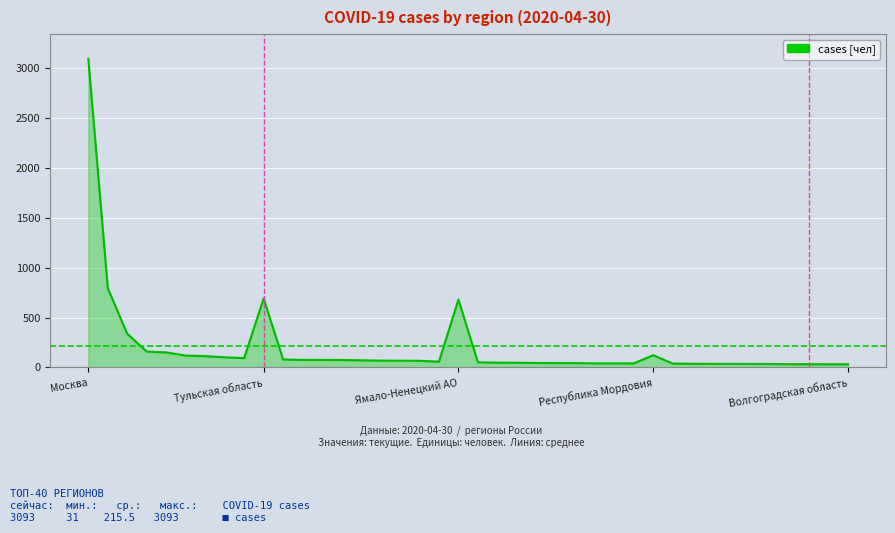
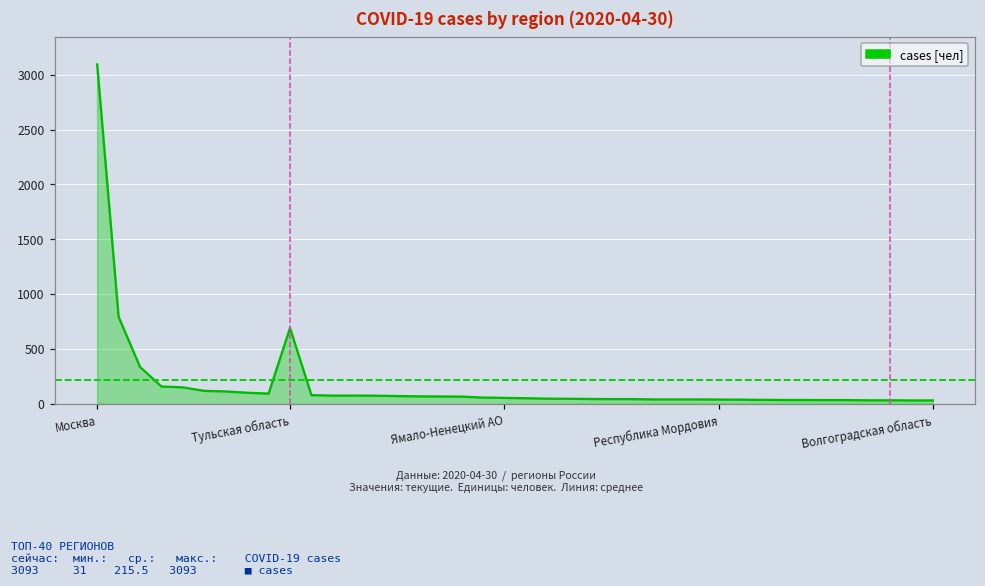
Ямало-Ненецкий АО: 700 -> 100
Республика Мордовия: 100 -> 0
